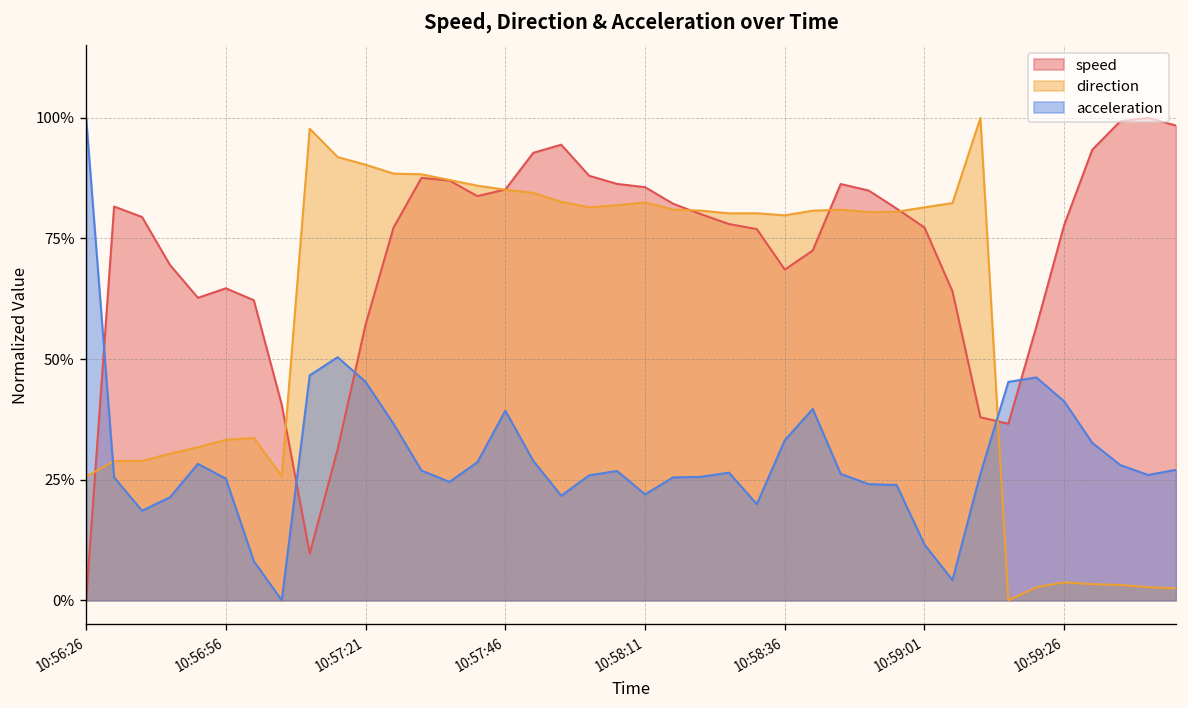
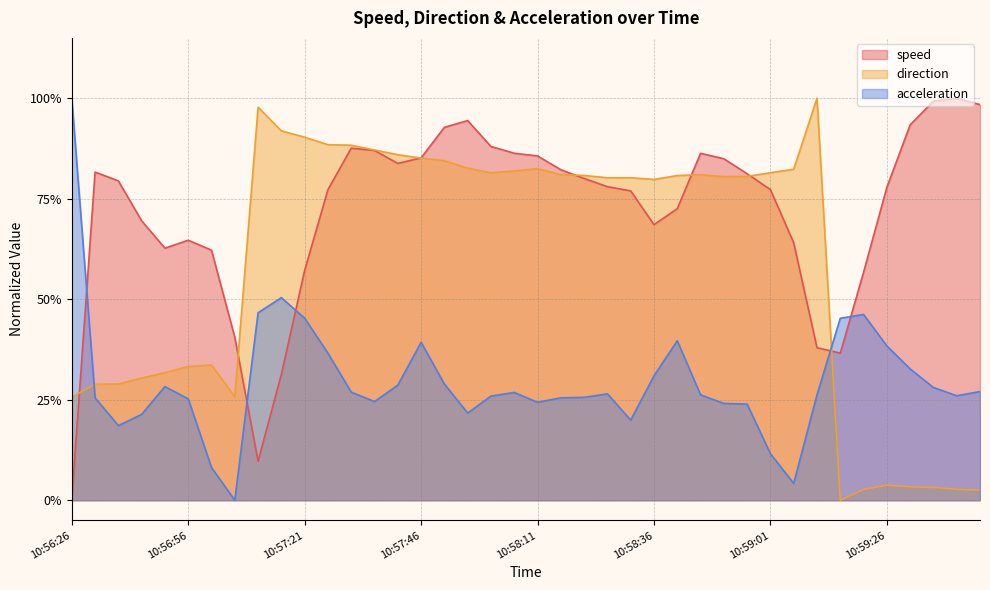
acceleration, 10:58:11: 22% -> 24%
acceleration, 10:58:36: 33% -> 31%
acceleration, 10:59:26: 41% -> 38%
